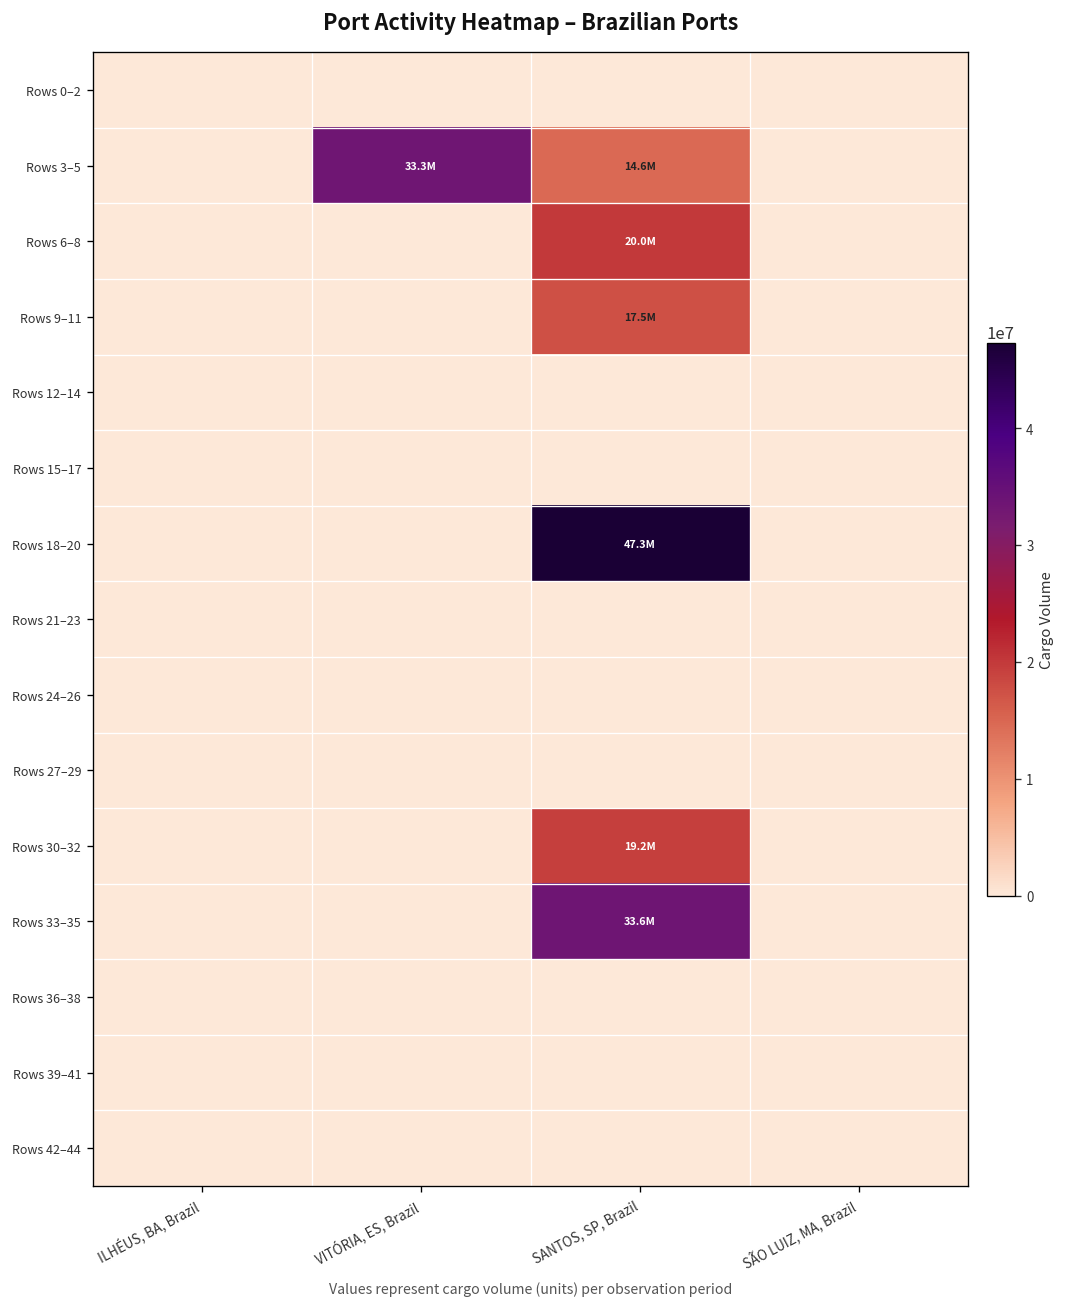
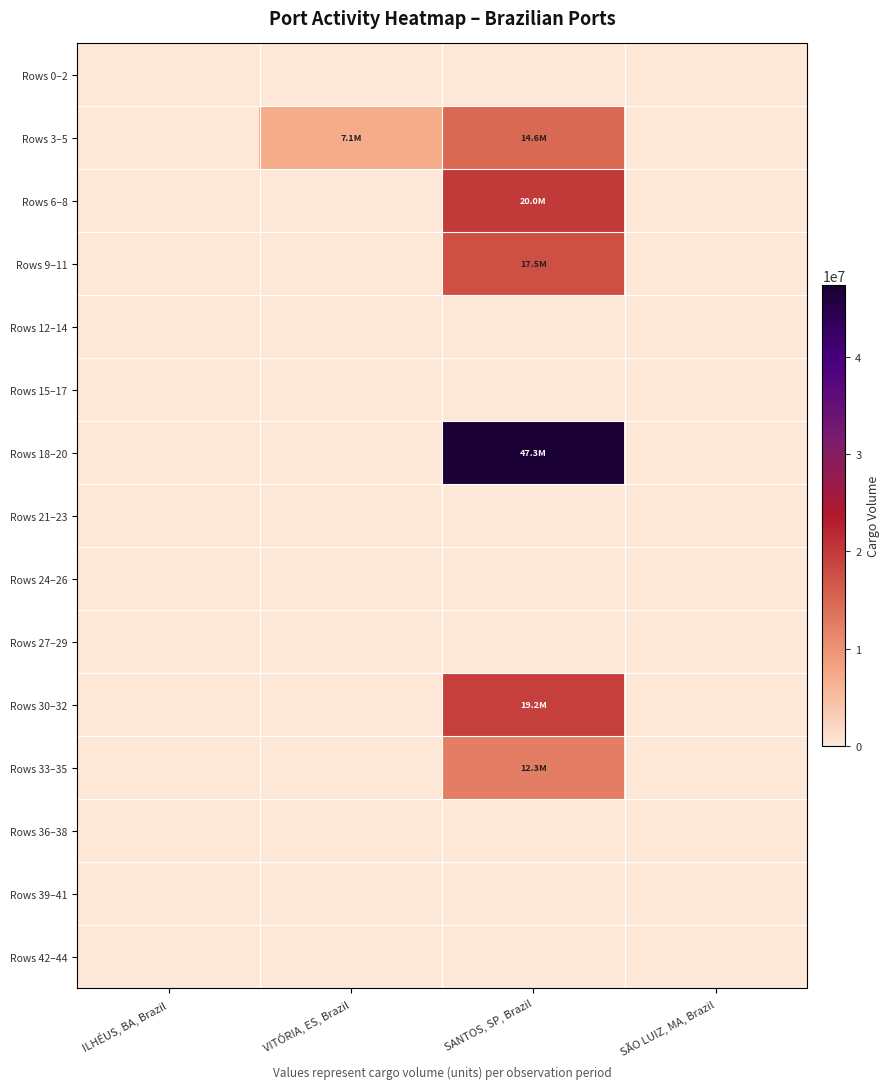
Rows 3–5, VITÓRIA, ES, Brazil: 33.3M -> 7.1M
Rows 33–35, SANTOS, SP, Brazil: 33.6M -> 12.3M
